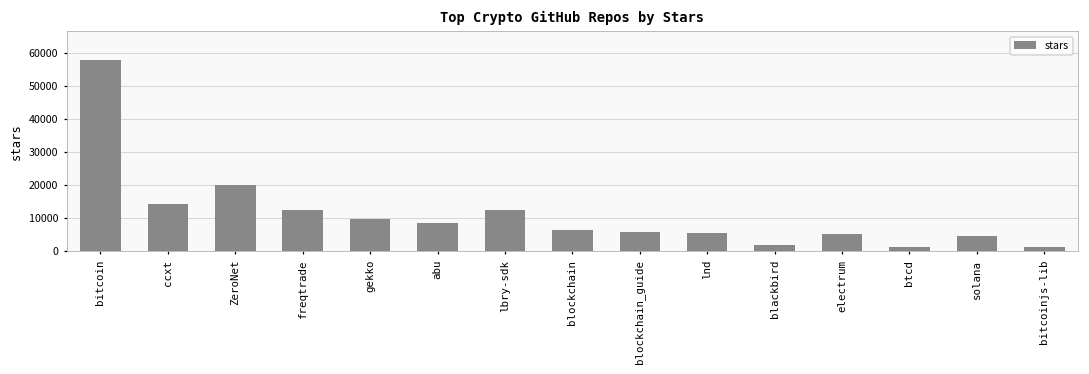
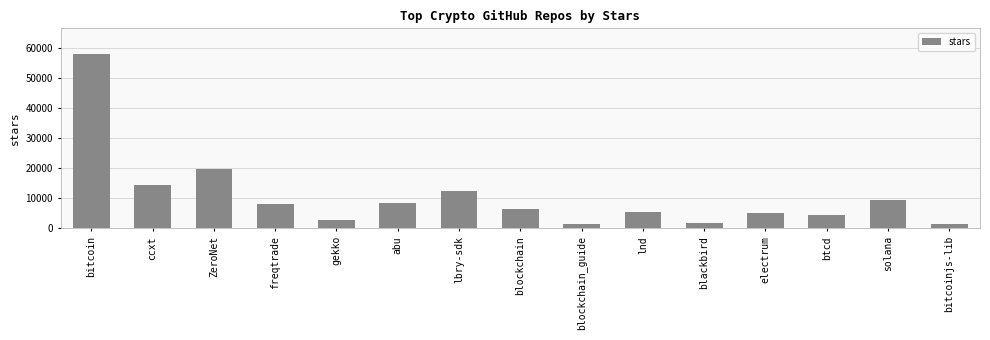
freqtrade: 13000 -> 8000
gekko: 10000 -> 3000
blockchain_guide: 6000 -> 1000
btcd: 1000 -> 5000
solana: 5000 -> 10000
